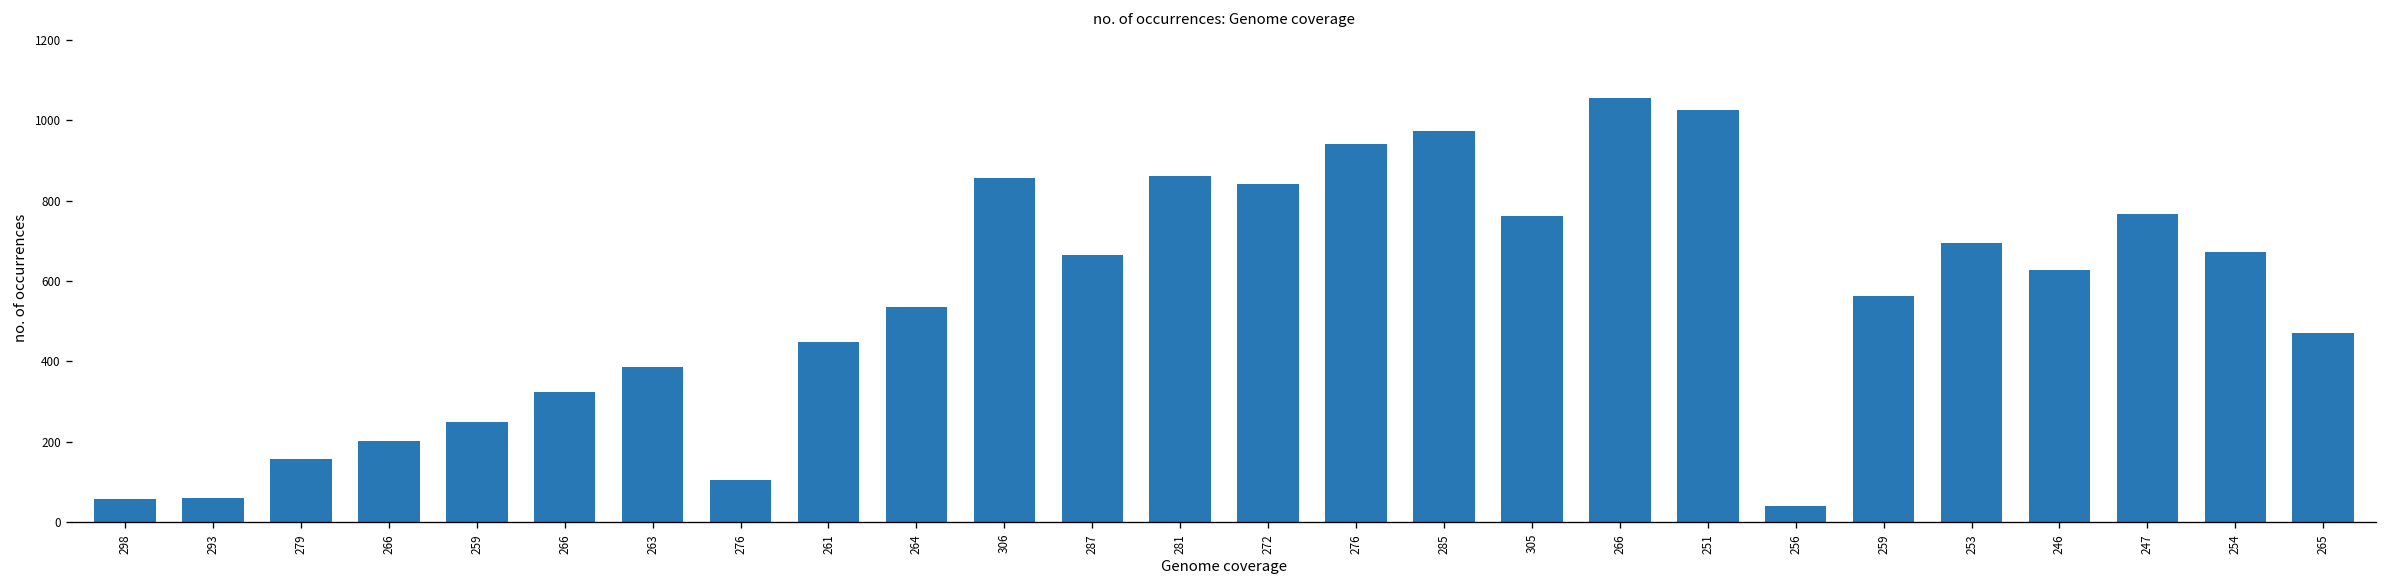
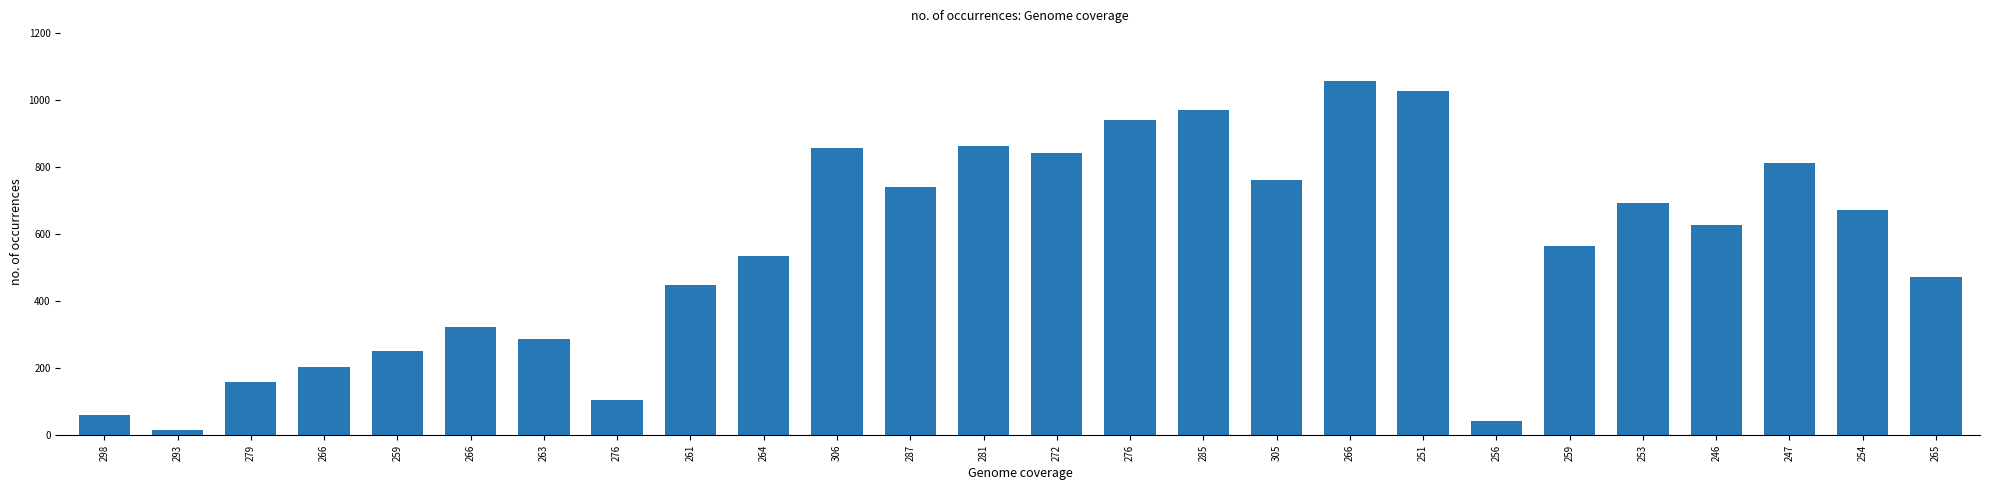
293: 60 -> 20
263: 390 -> 290
287: 660 -> 740
247: 770 -> 810
